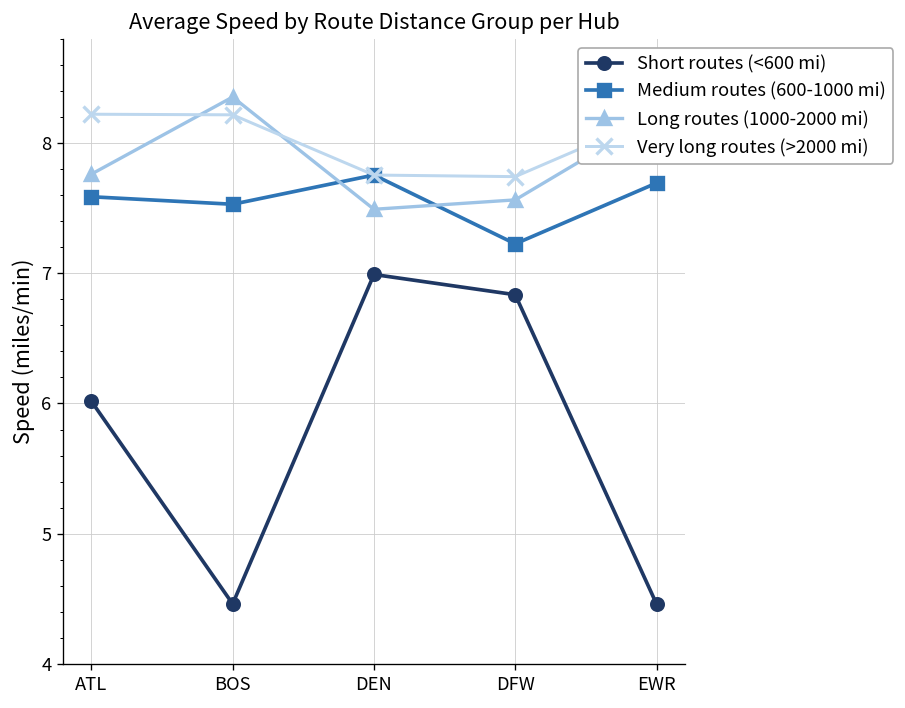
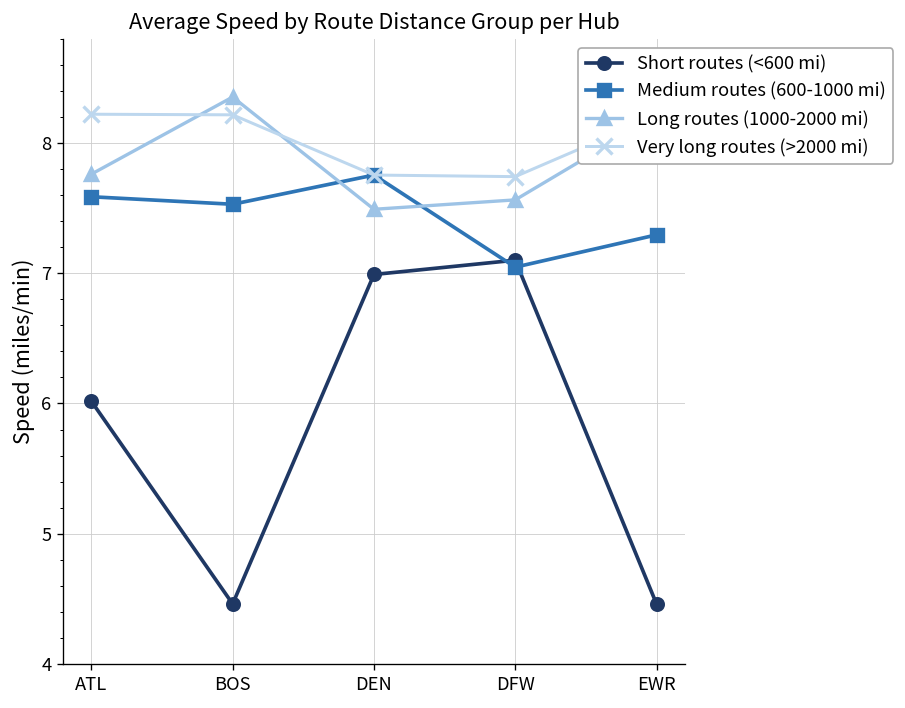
Short routes (<600 mi), DFW: 6.83 -> 7.10
Medium routes (600-1000 mi), DFW: 7.23 -> 7.05
Medium routes (600-1000 mi), EWR: 7.69 -> 7.29
